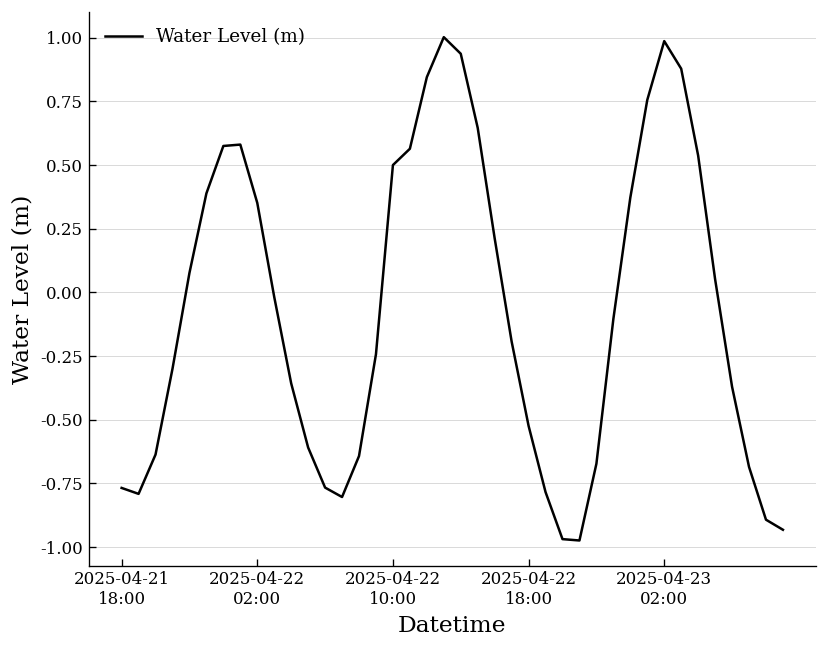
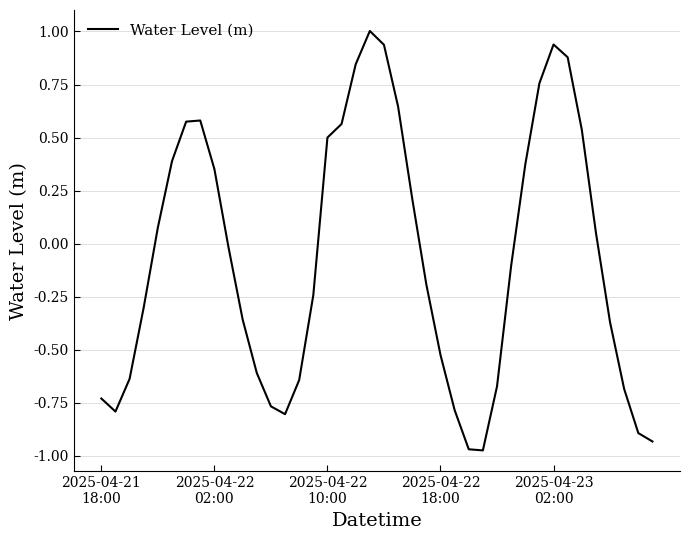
2025-04-21 18:00: -0.77 -> -0.73
2025-04-23 02:00: 0.99 -> 0.94
